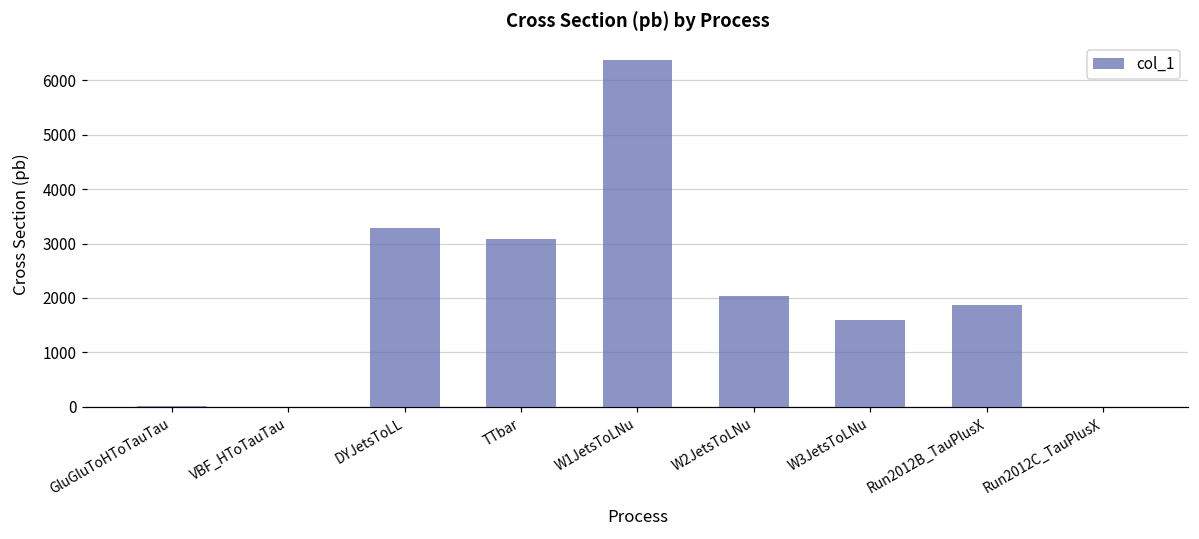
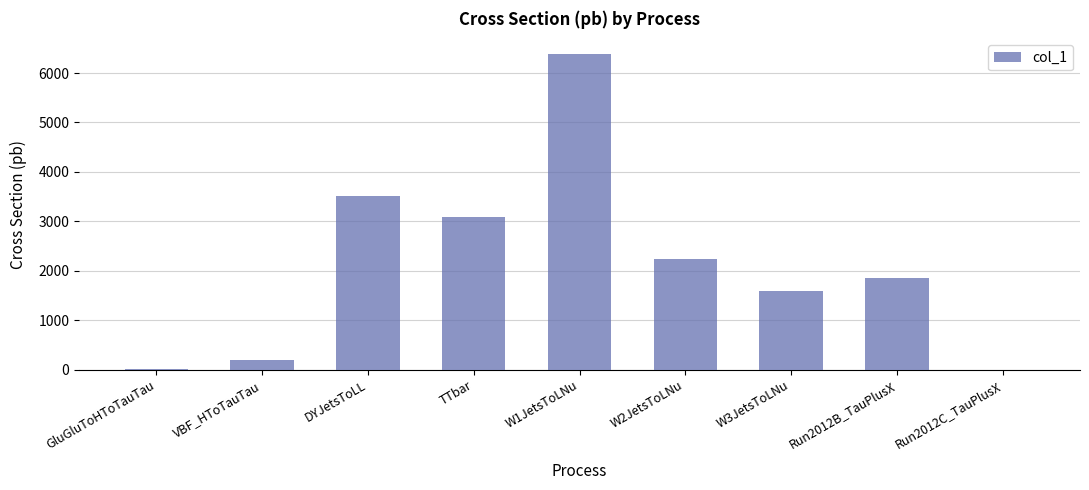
VBF_HToTauTau: 0 -> 200
DYJetsToLL: 3300 -> 3500
W2JetsToLNu: 2000 -> 2200
